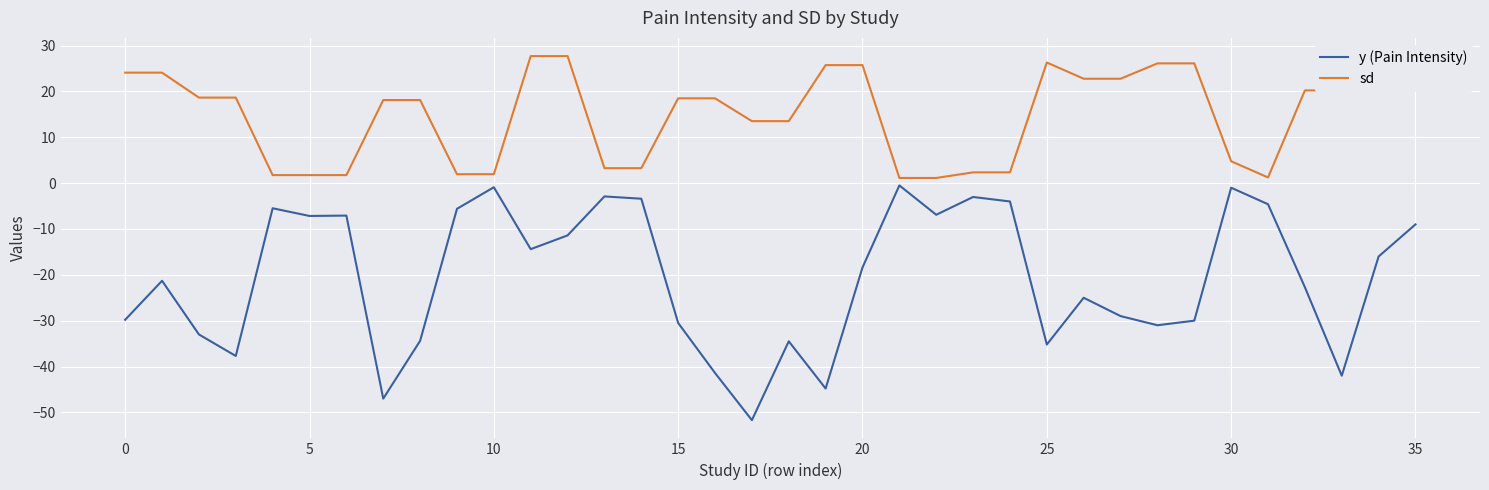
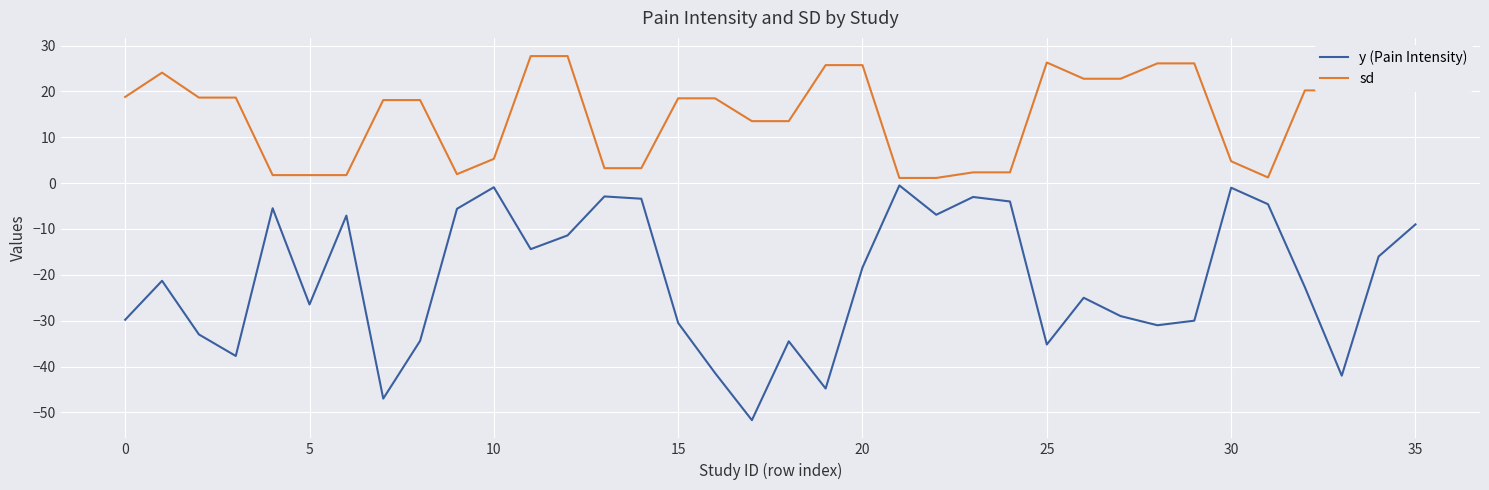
sd, 0: 24 -> 19
y (Pain Intensity), 5: -7 -> -26
sd, 10: 2 -> 5
